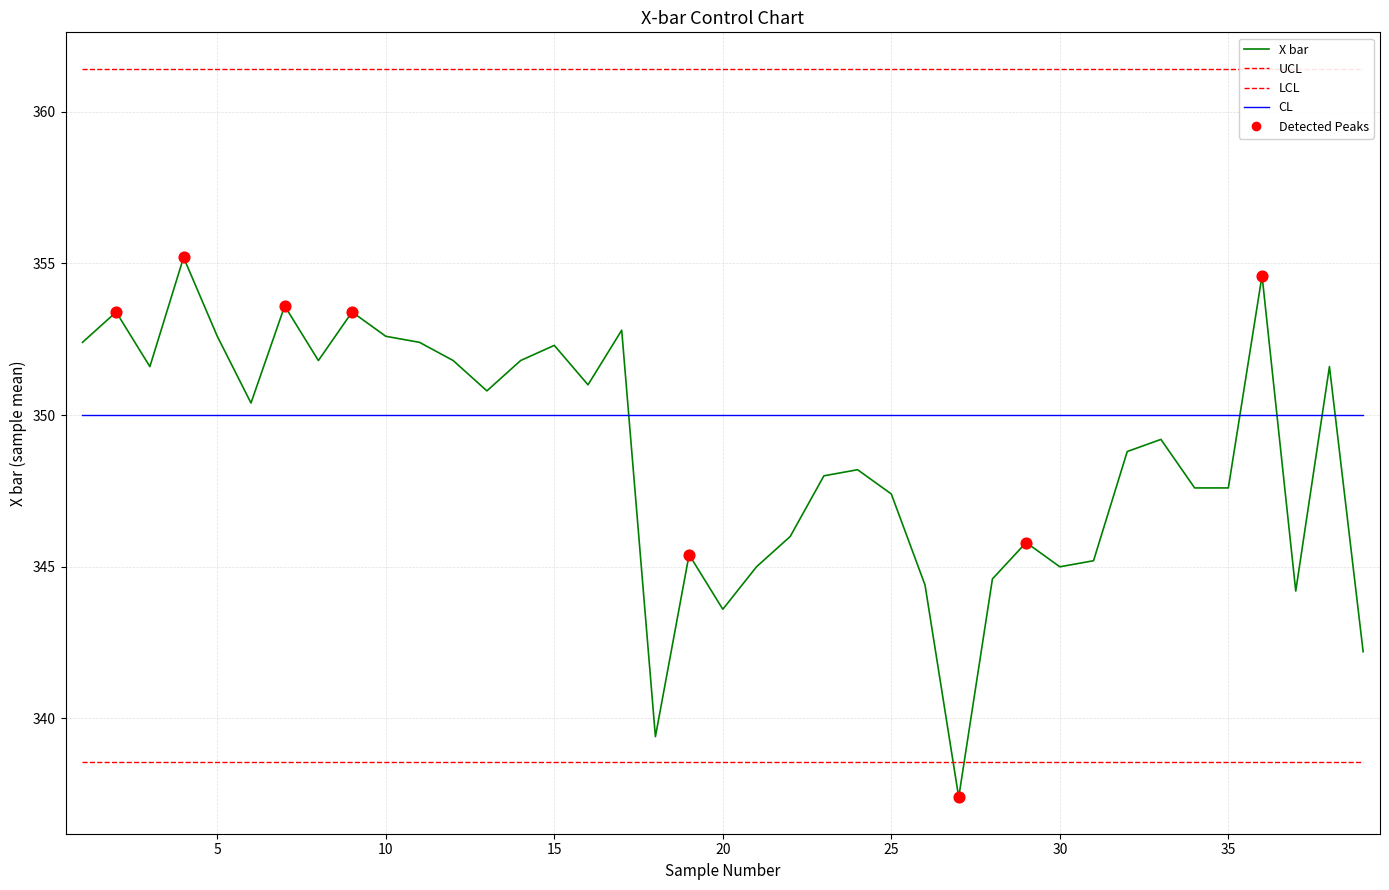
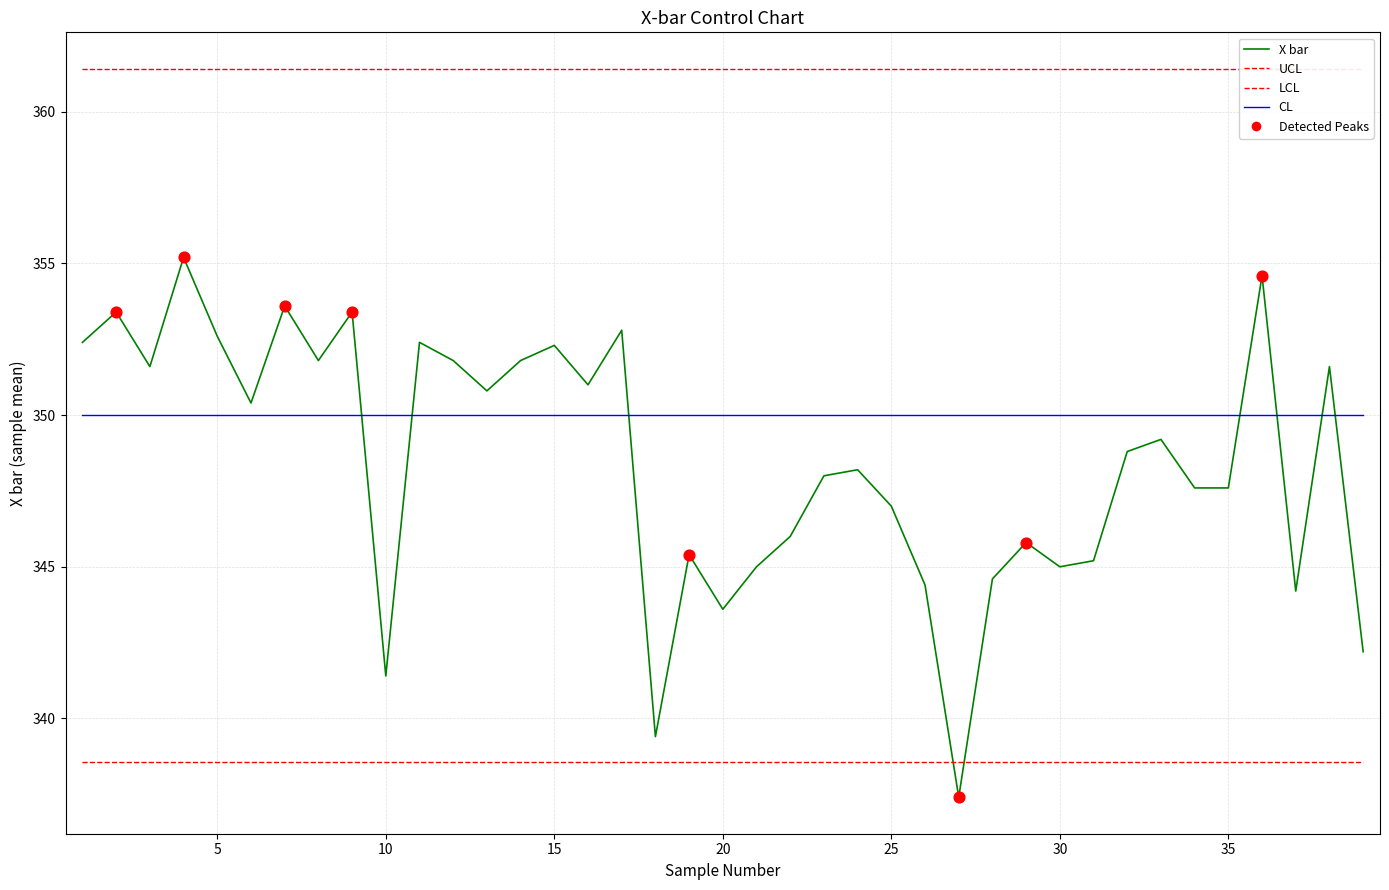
X bar, 10: 352.6 -> 341.4
X bar, 25: 347.4 -> 347.0
